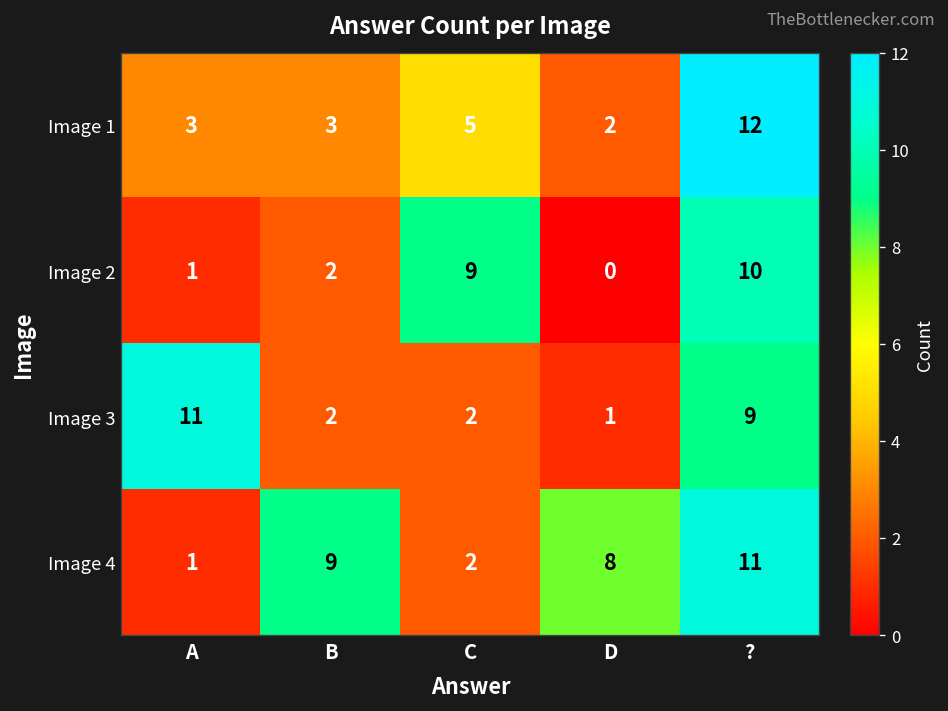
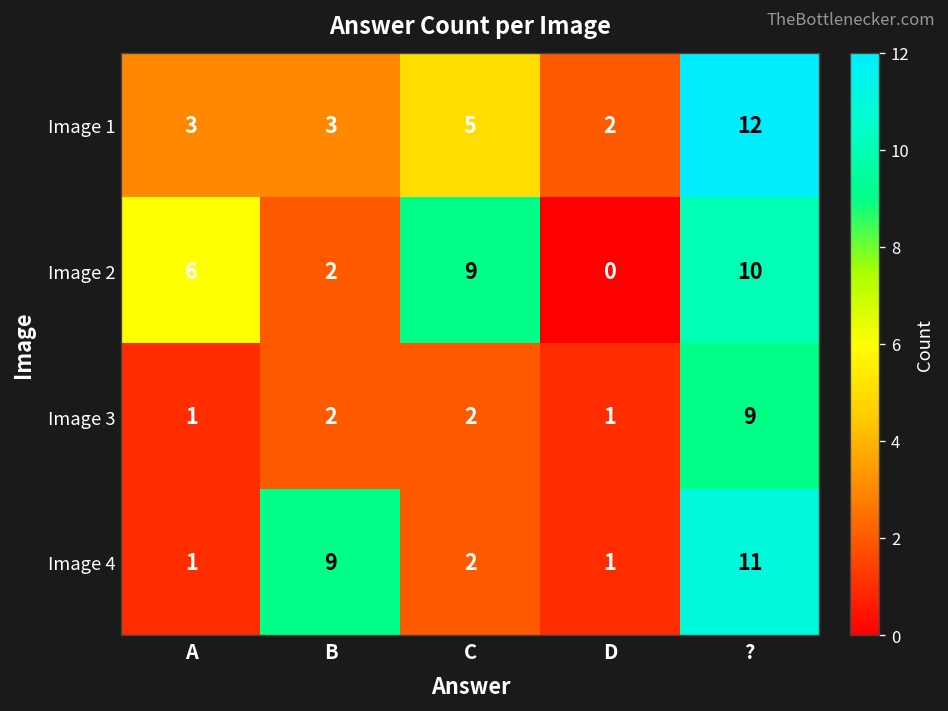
Image 2, A: 1 -> 6
Image 3, A: 11 -> 1
Image 4, D: 8 -> 1
